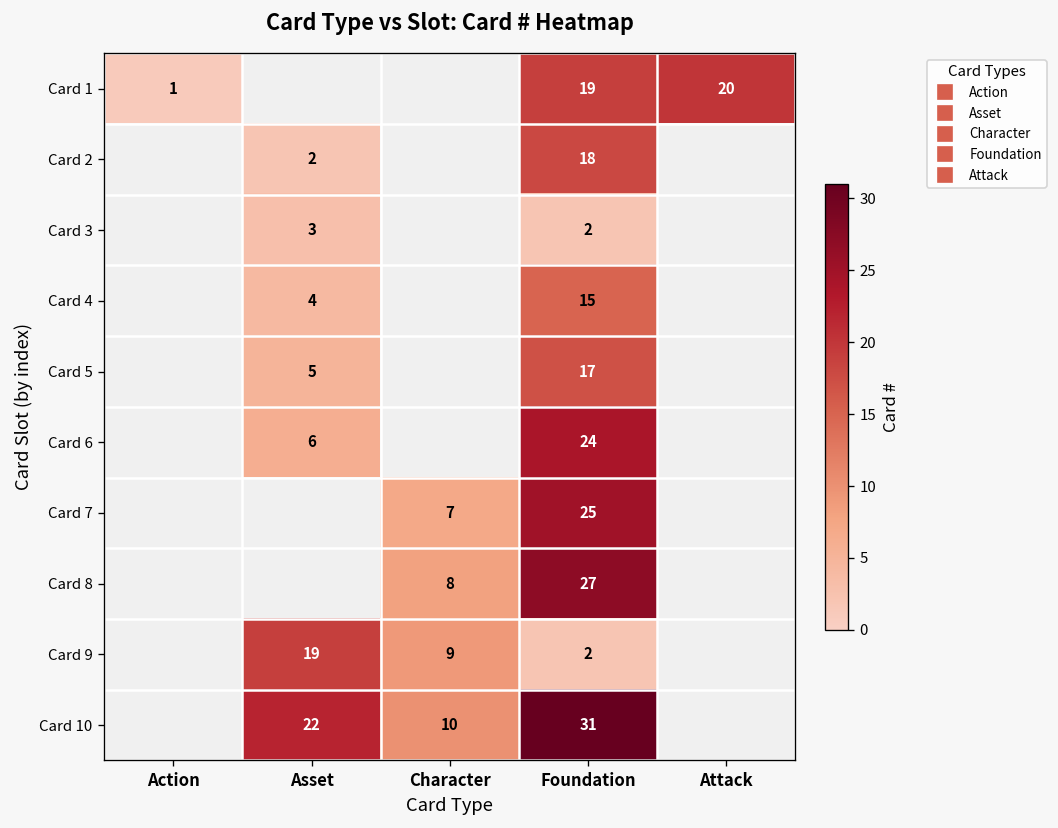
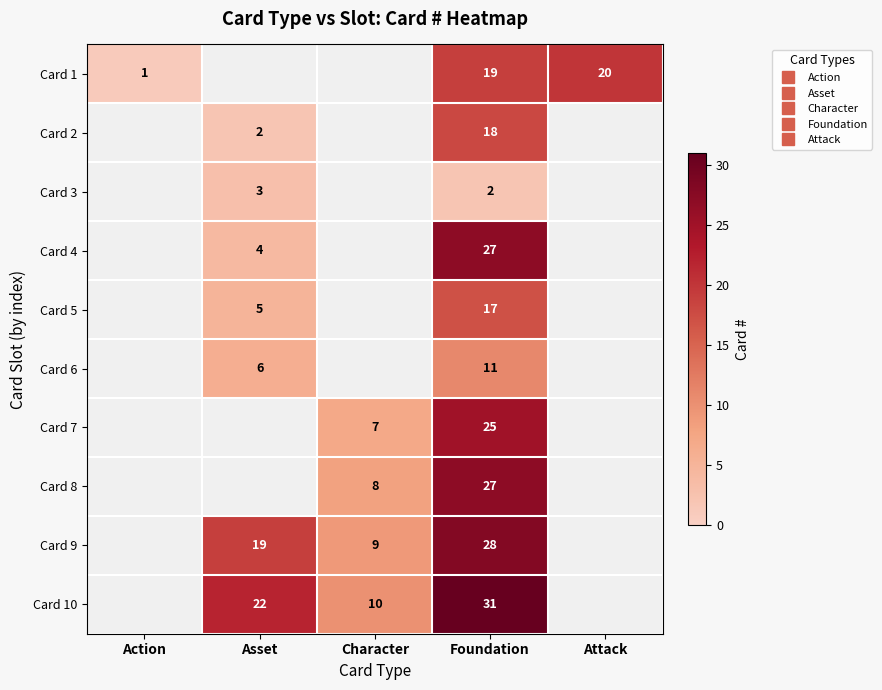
Card 4, Foundation: 15 -> 27
Card 6, Foundation: 24 -> 11
Card 9, Foundation: 2 -> 28
